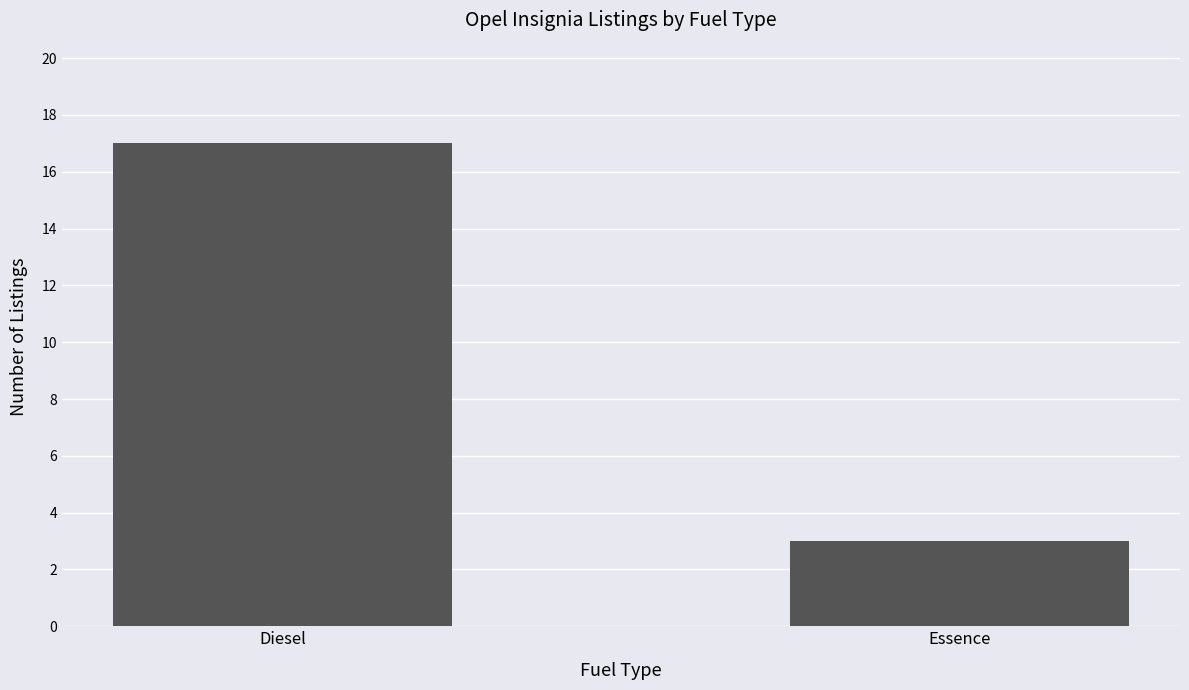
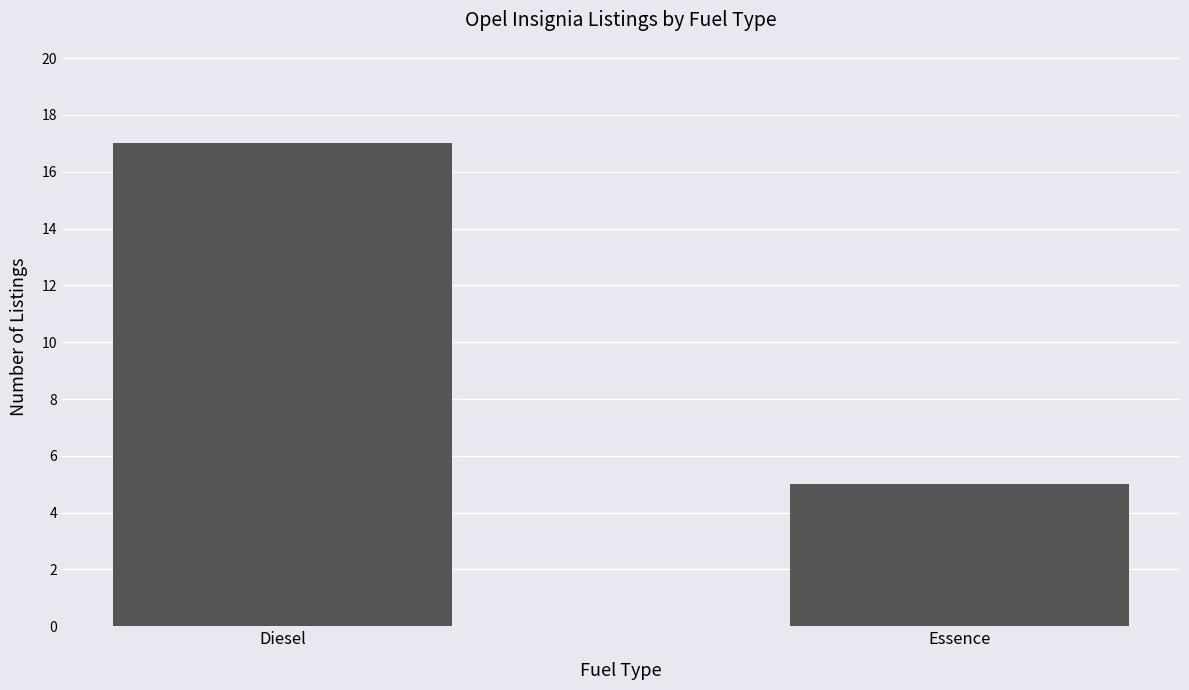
Essence: 3 -> 5
